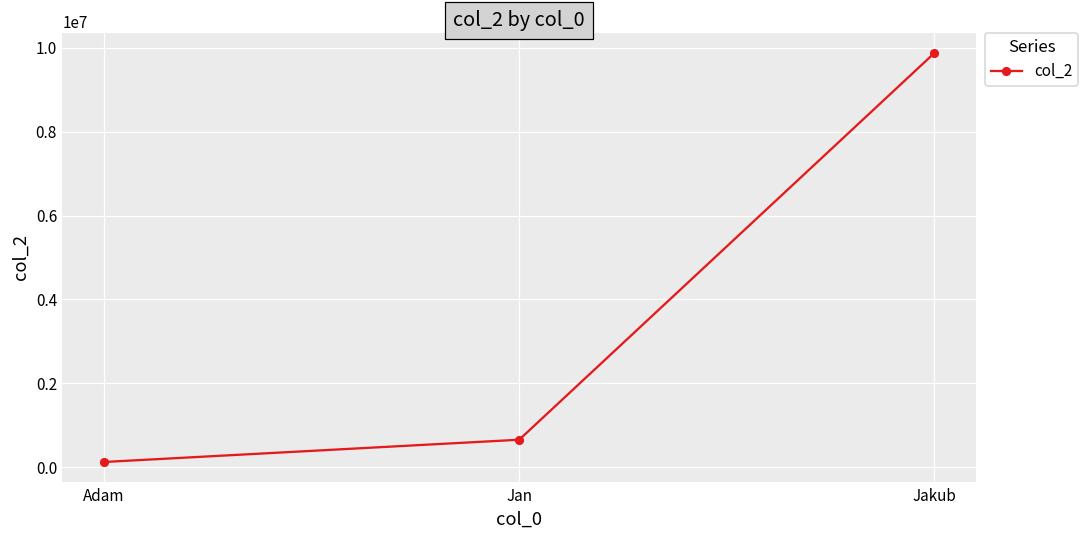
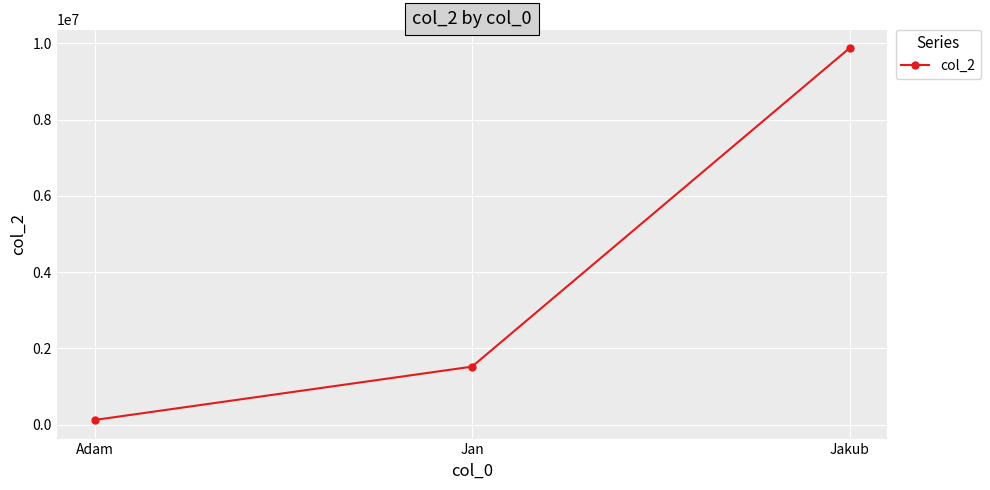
Jan: 700000 -> 1500000
